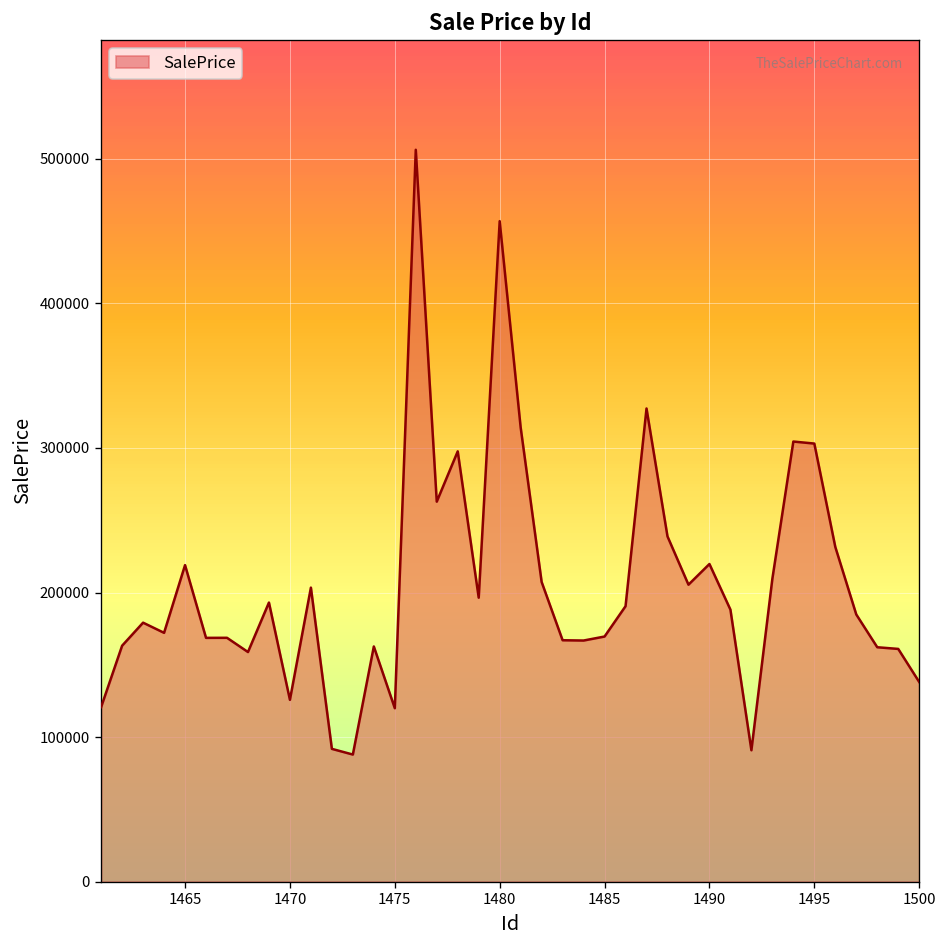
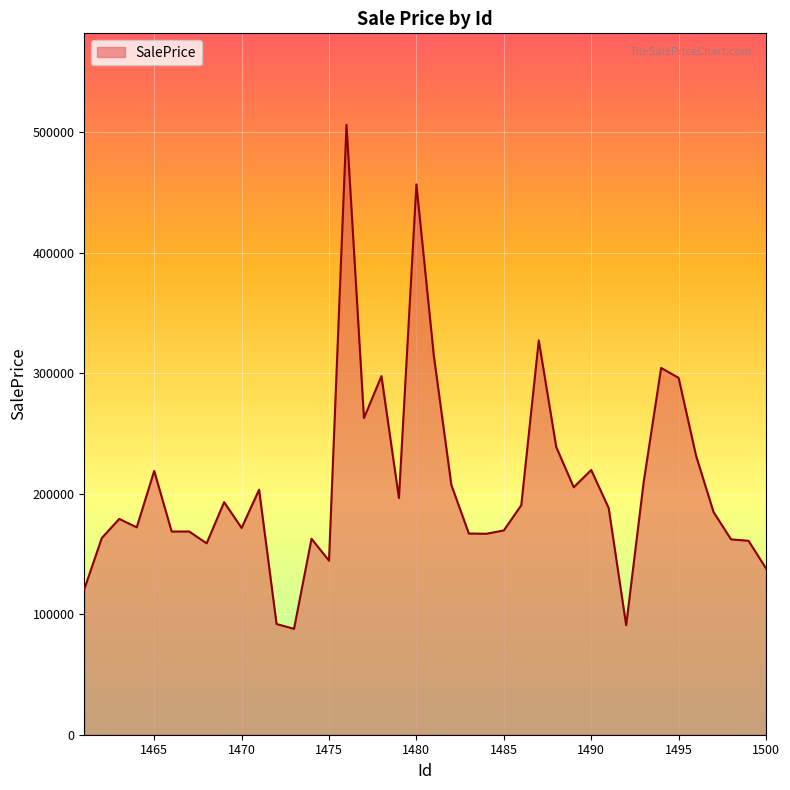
1470: 126000 -> 172000
1475: 120000 -> 144000
1495: 303000 -> 296000
